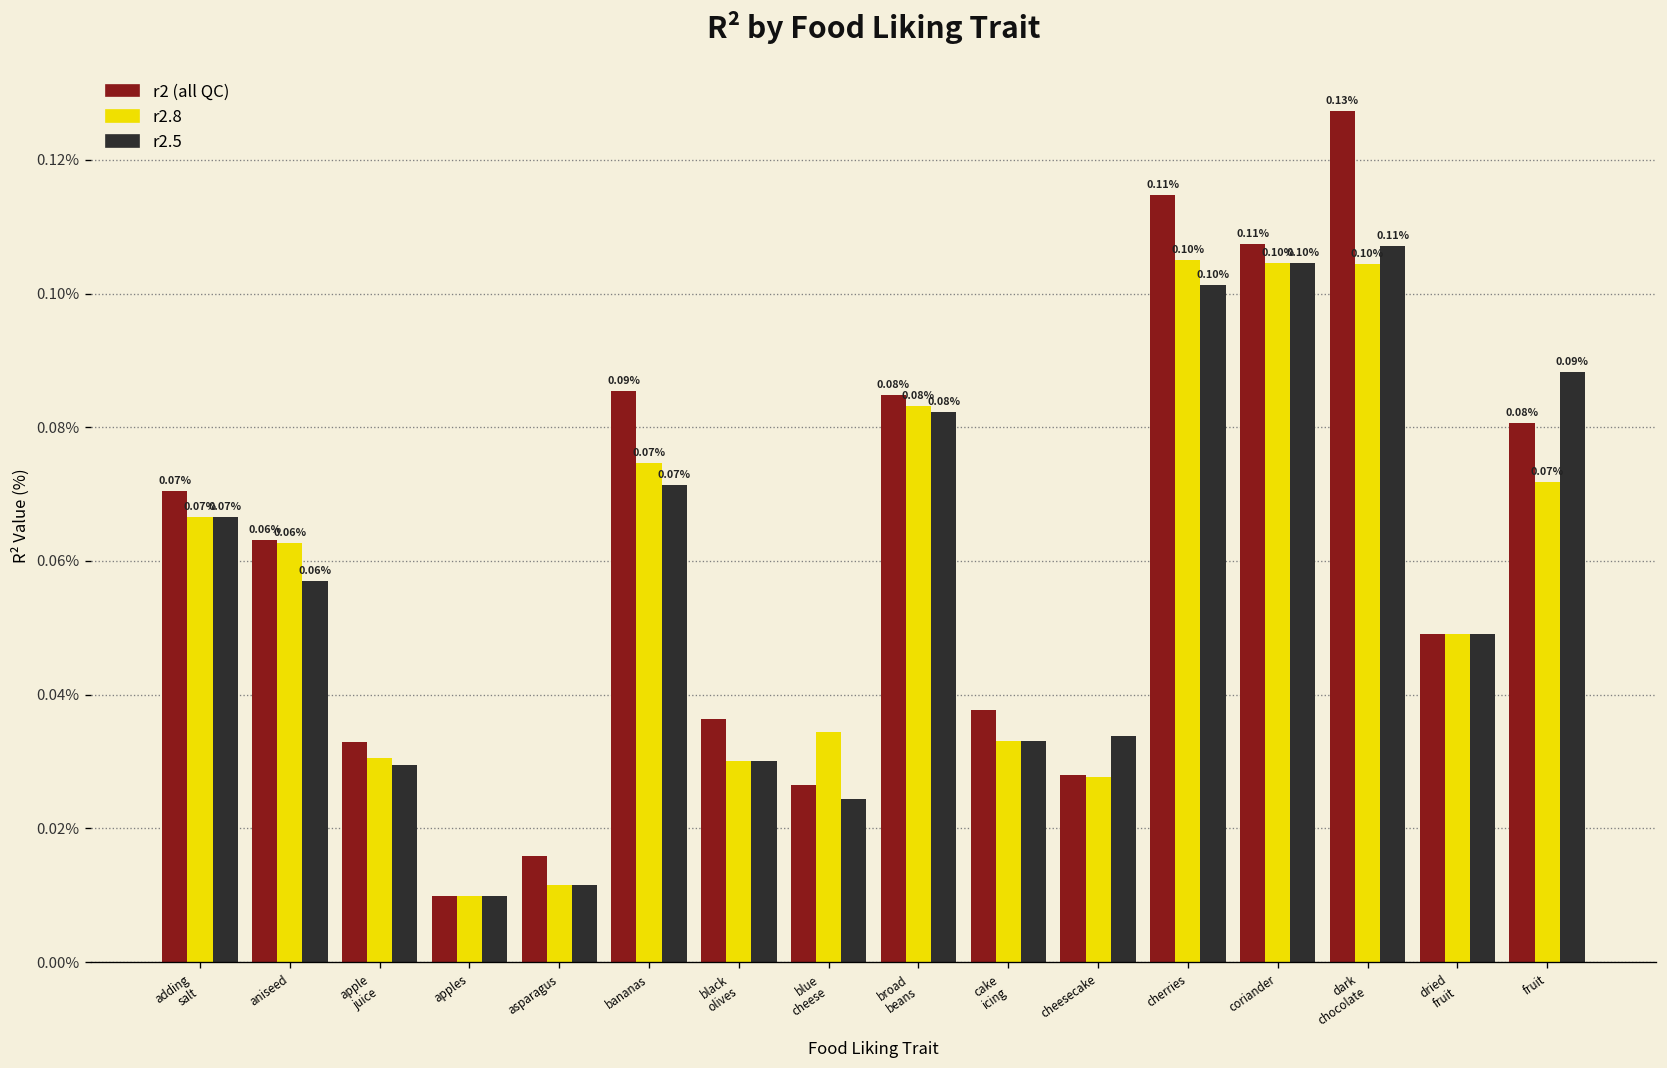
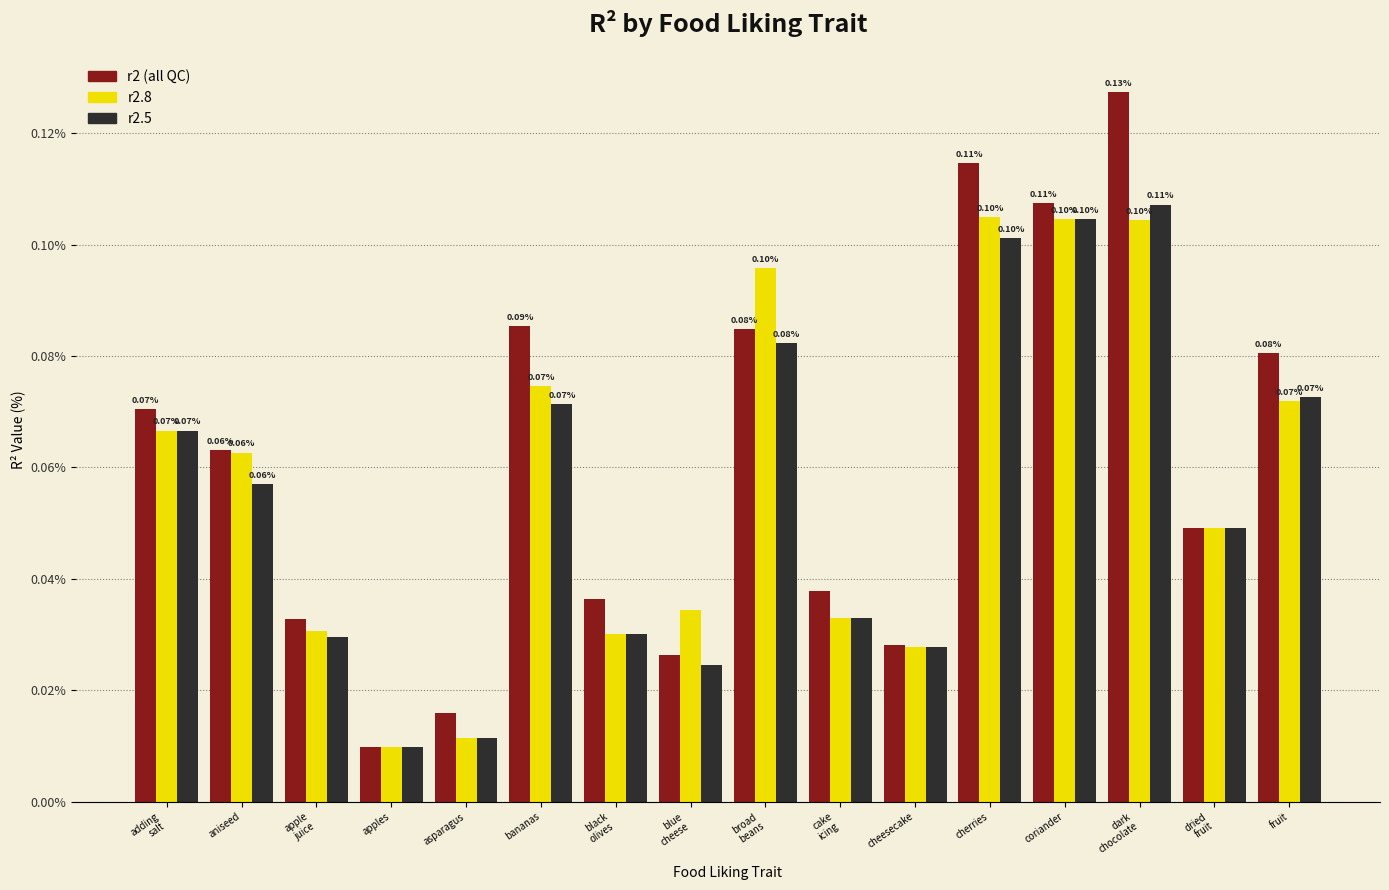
r2.8, broad beans: 0.08% -> 0.10%
r2.5, cheesecake: 0.034% -> 0.028%
r2.5, fruit: 0.09% -> 0.07%
